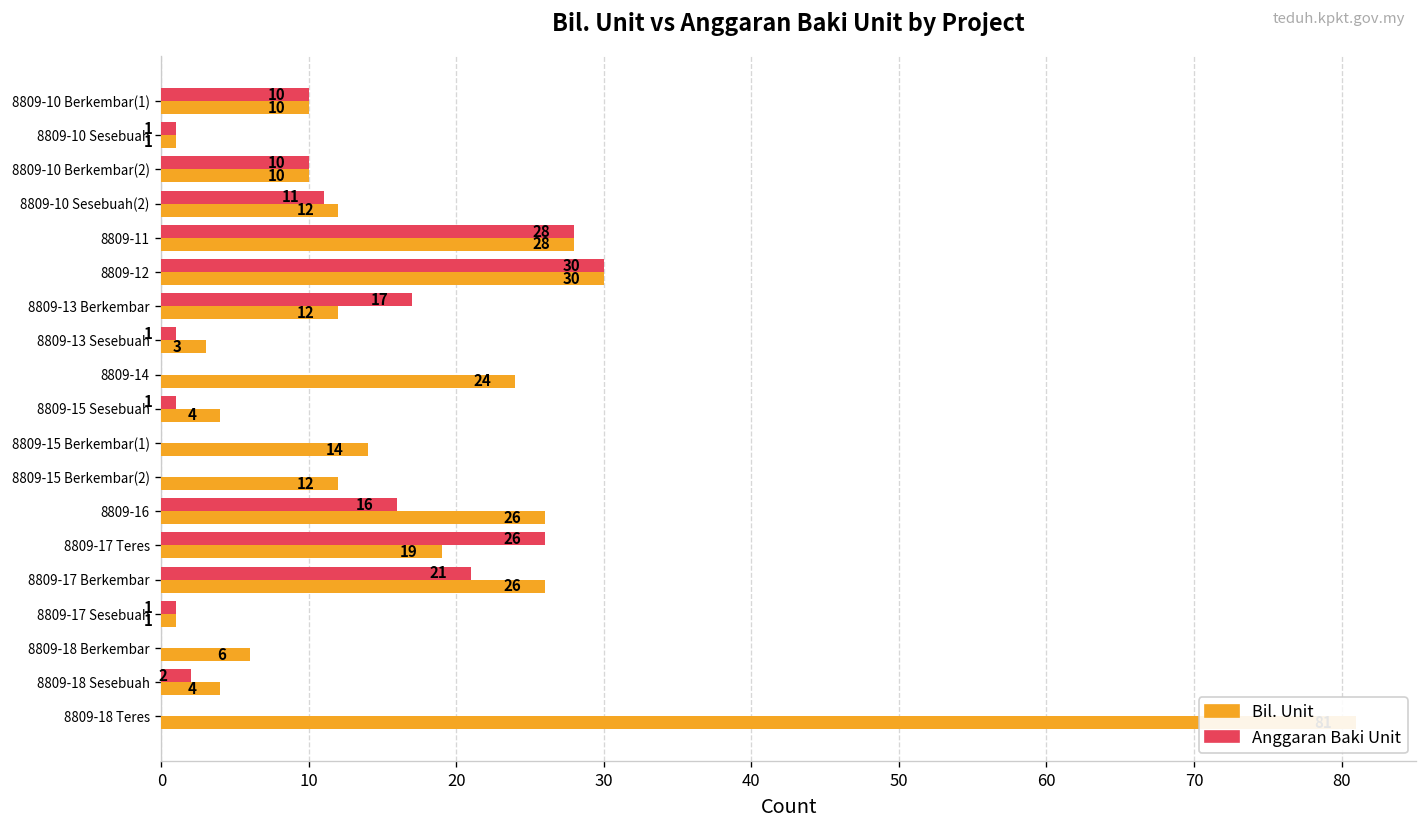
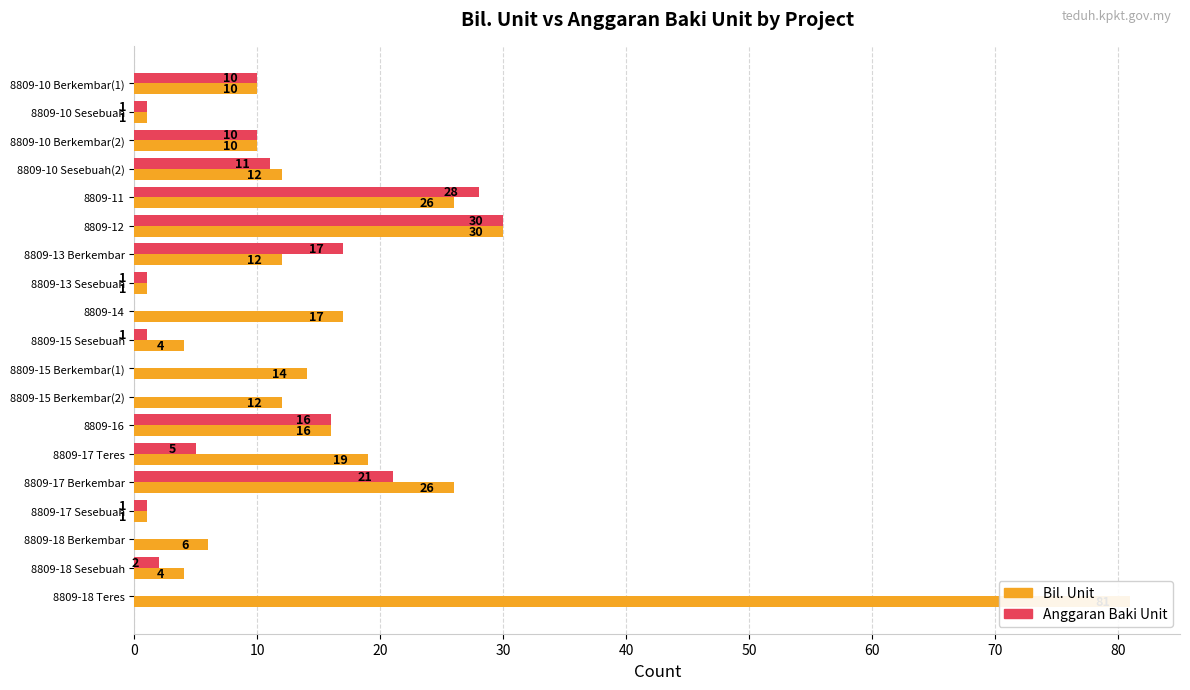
Bil. Unit, 8809-11: 28 -> 26
Bil. Unit, 8809-13 Sesebuah: 3 -> 1
Bil. Unit, 8809-14: 24 -> 17
Bil. Unit, 8809-16: 26 -> 16
Anggaran Baki Unit, 8809-17 Teres: 26 -> 5
